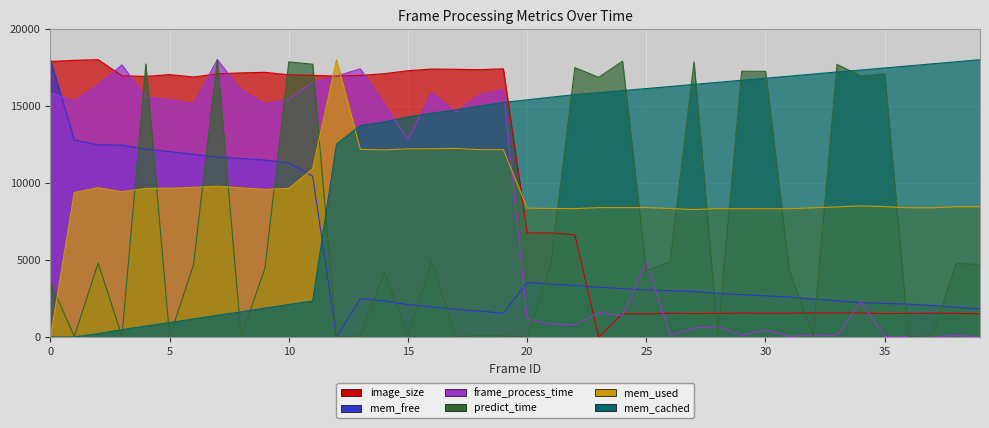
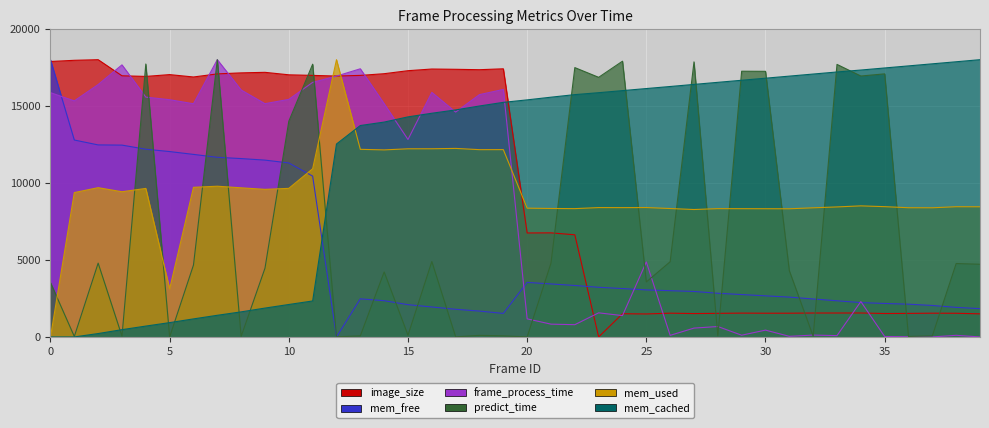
mem_used, 5: 9700 -> 3100
predict_time, 10: 17900 -> 14000
predict_time, 25: 4300 -> 3600
